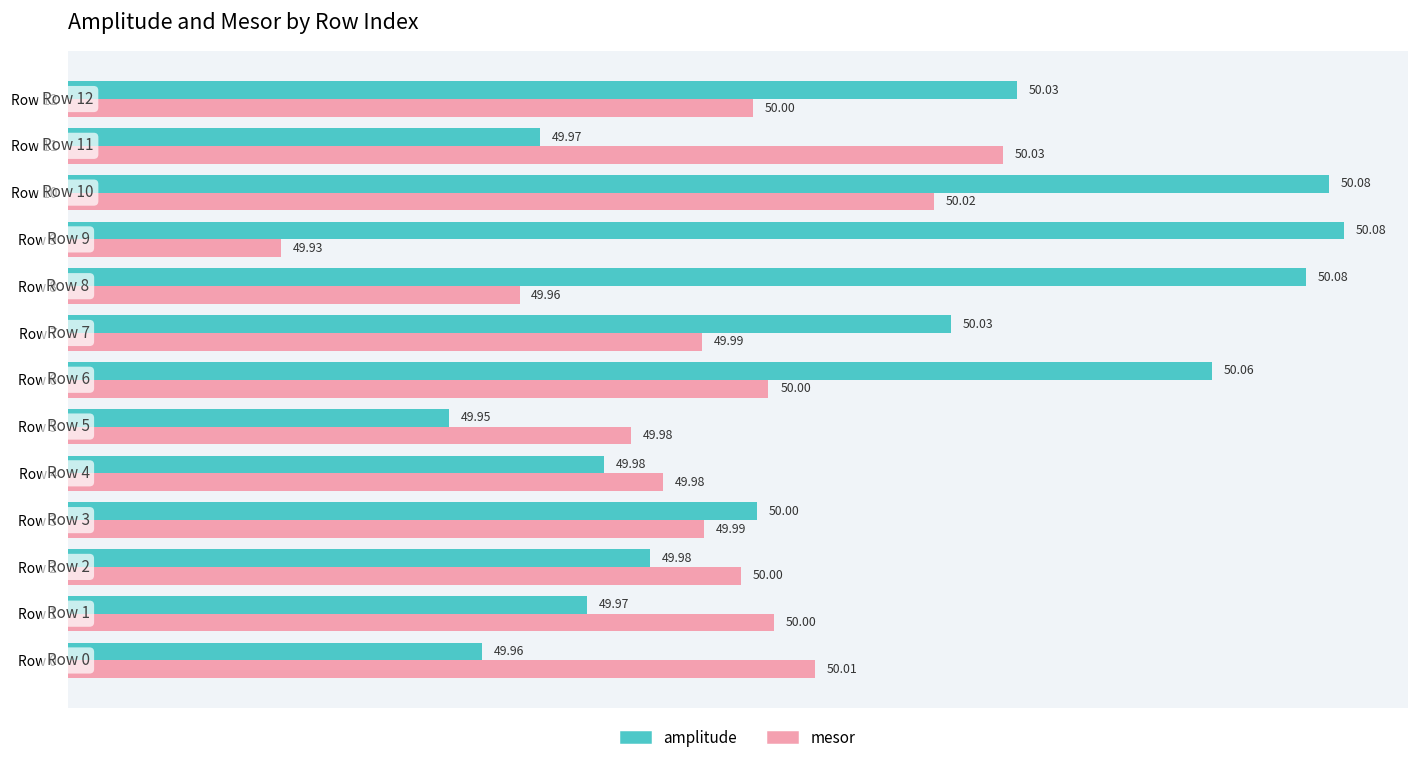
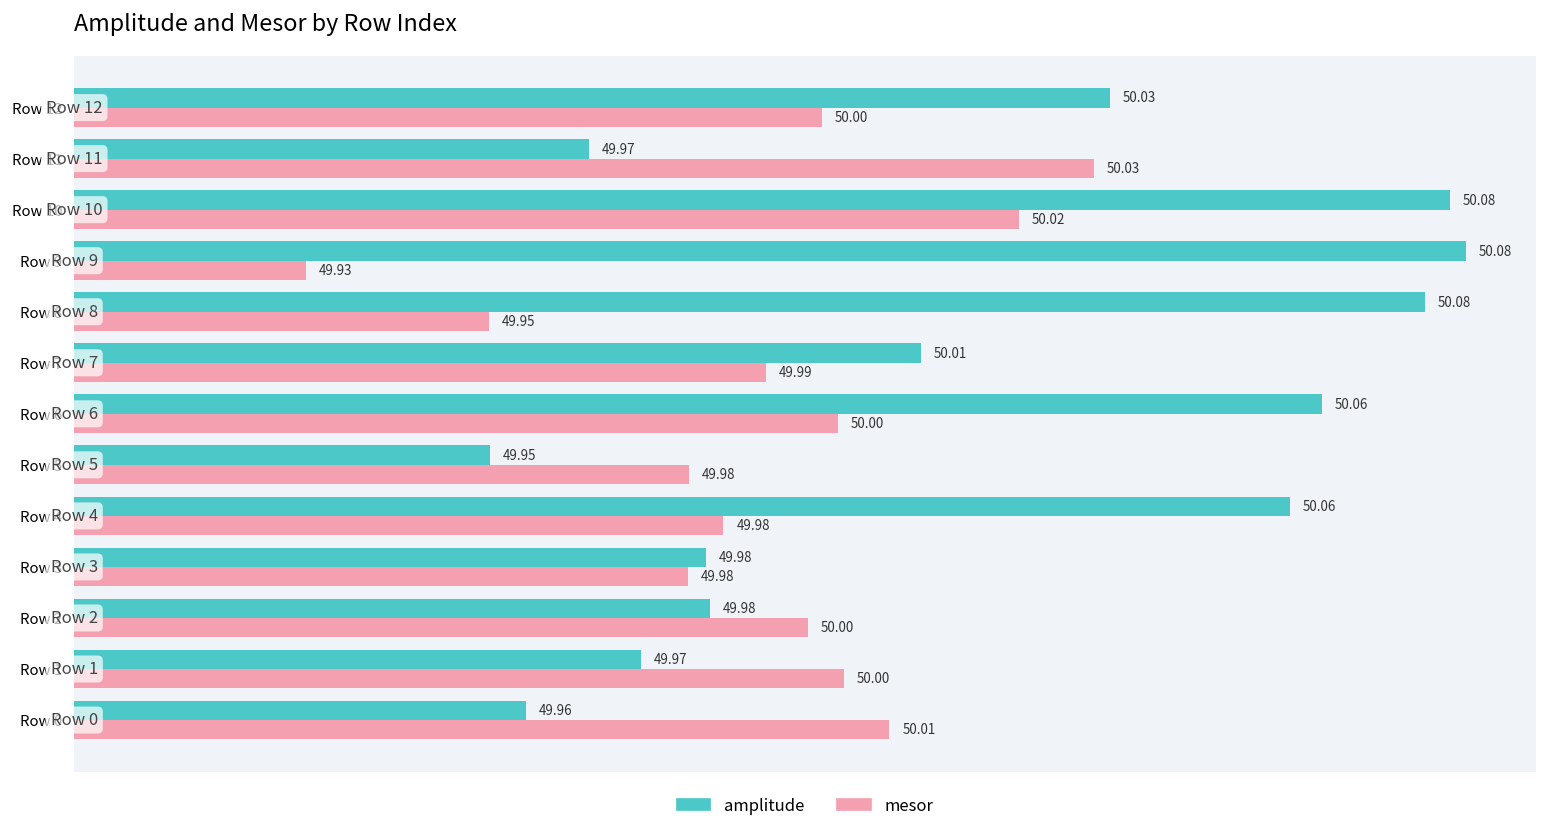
mesor, Row 8: 49.96 -> 49.95
amplitude, Row 7: 50.03 -> 50.01
amplitude, Row 4: 49.98 -> 50.06
amplitude, Row 3: 50.00 -> 49.98
mesor, Row 3: 49.99 -> 49.98
